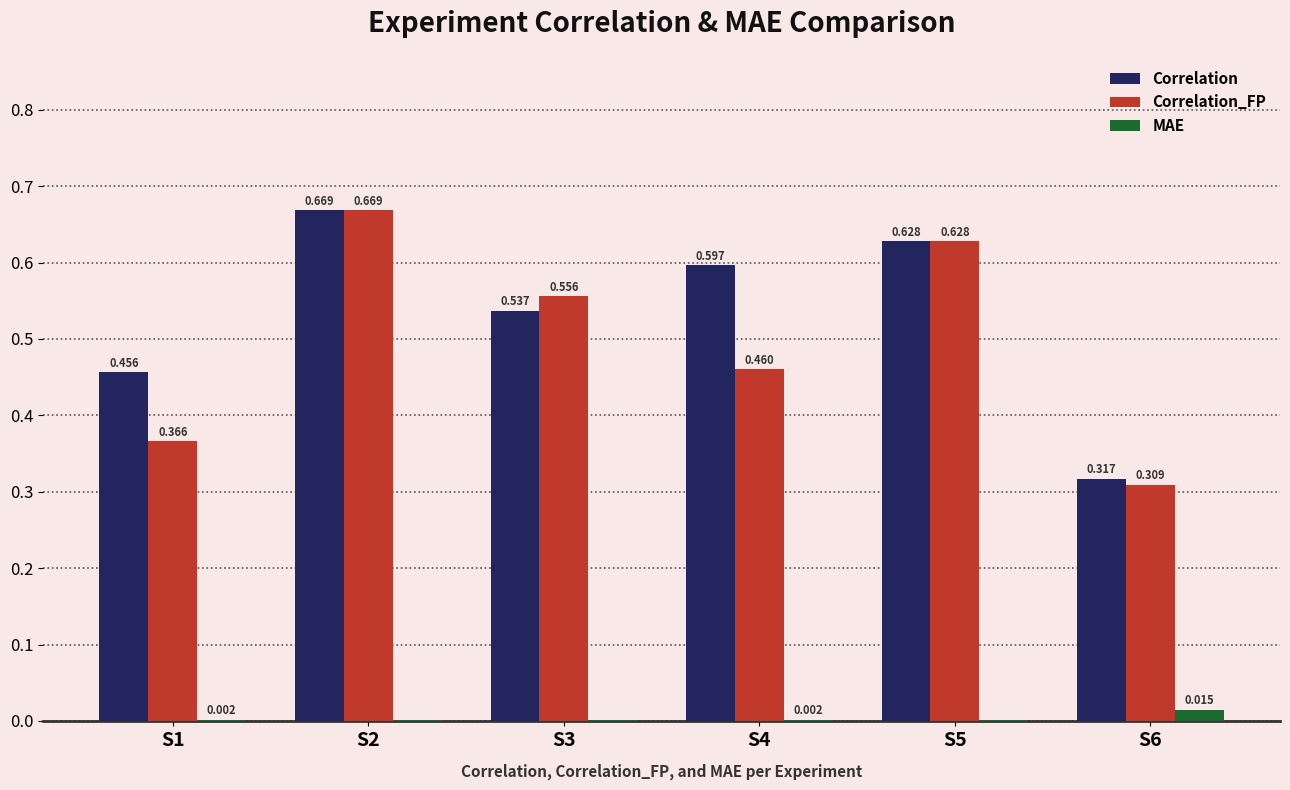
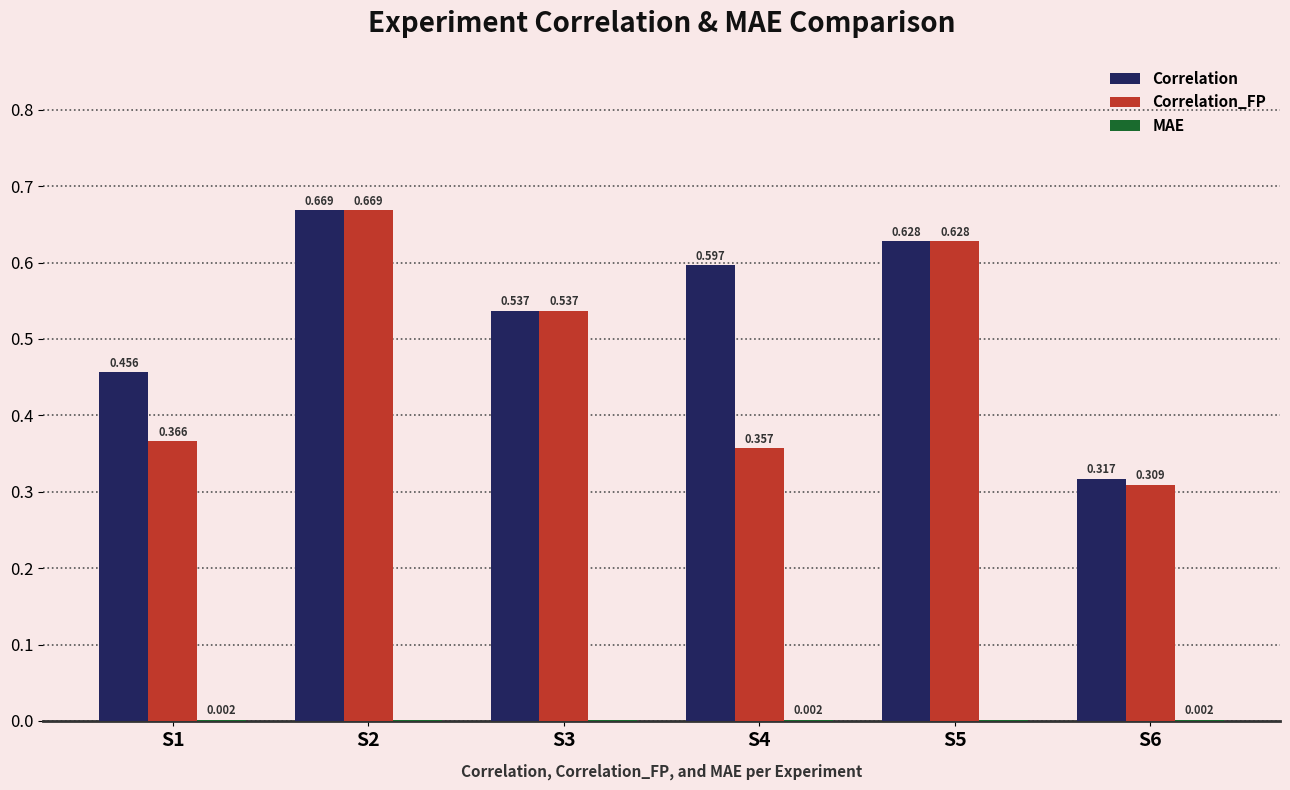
Correlation_FP, S3: 0.556 -> 0.537
Correlation_FP, S4: 0.460 -> 0.357
MAE, S6: 0.015 -> 0.002
